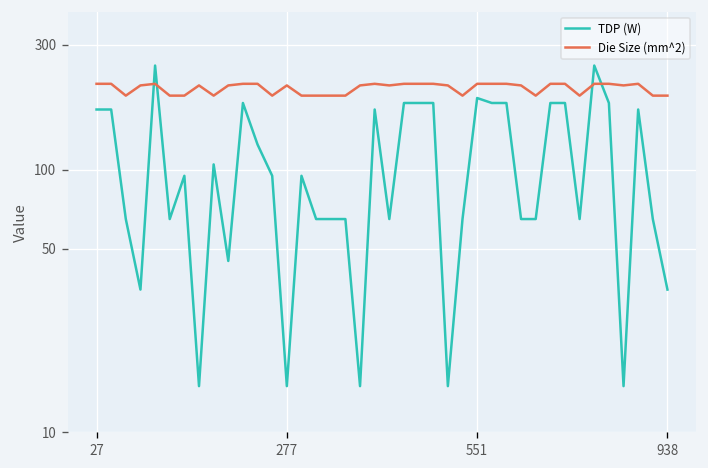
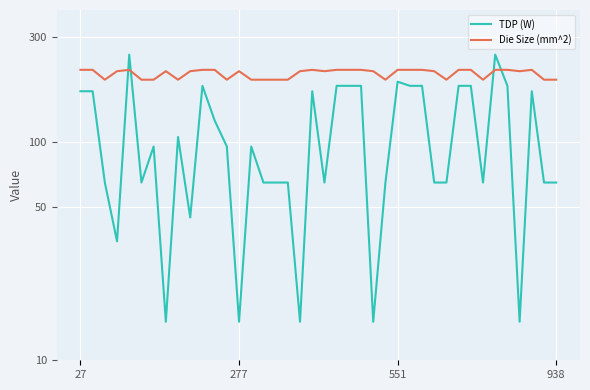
TDP (W), 938: 35 -> 65
